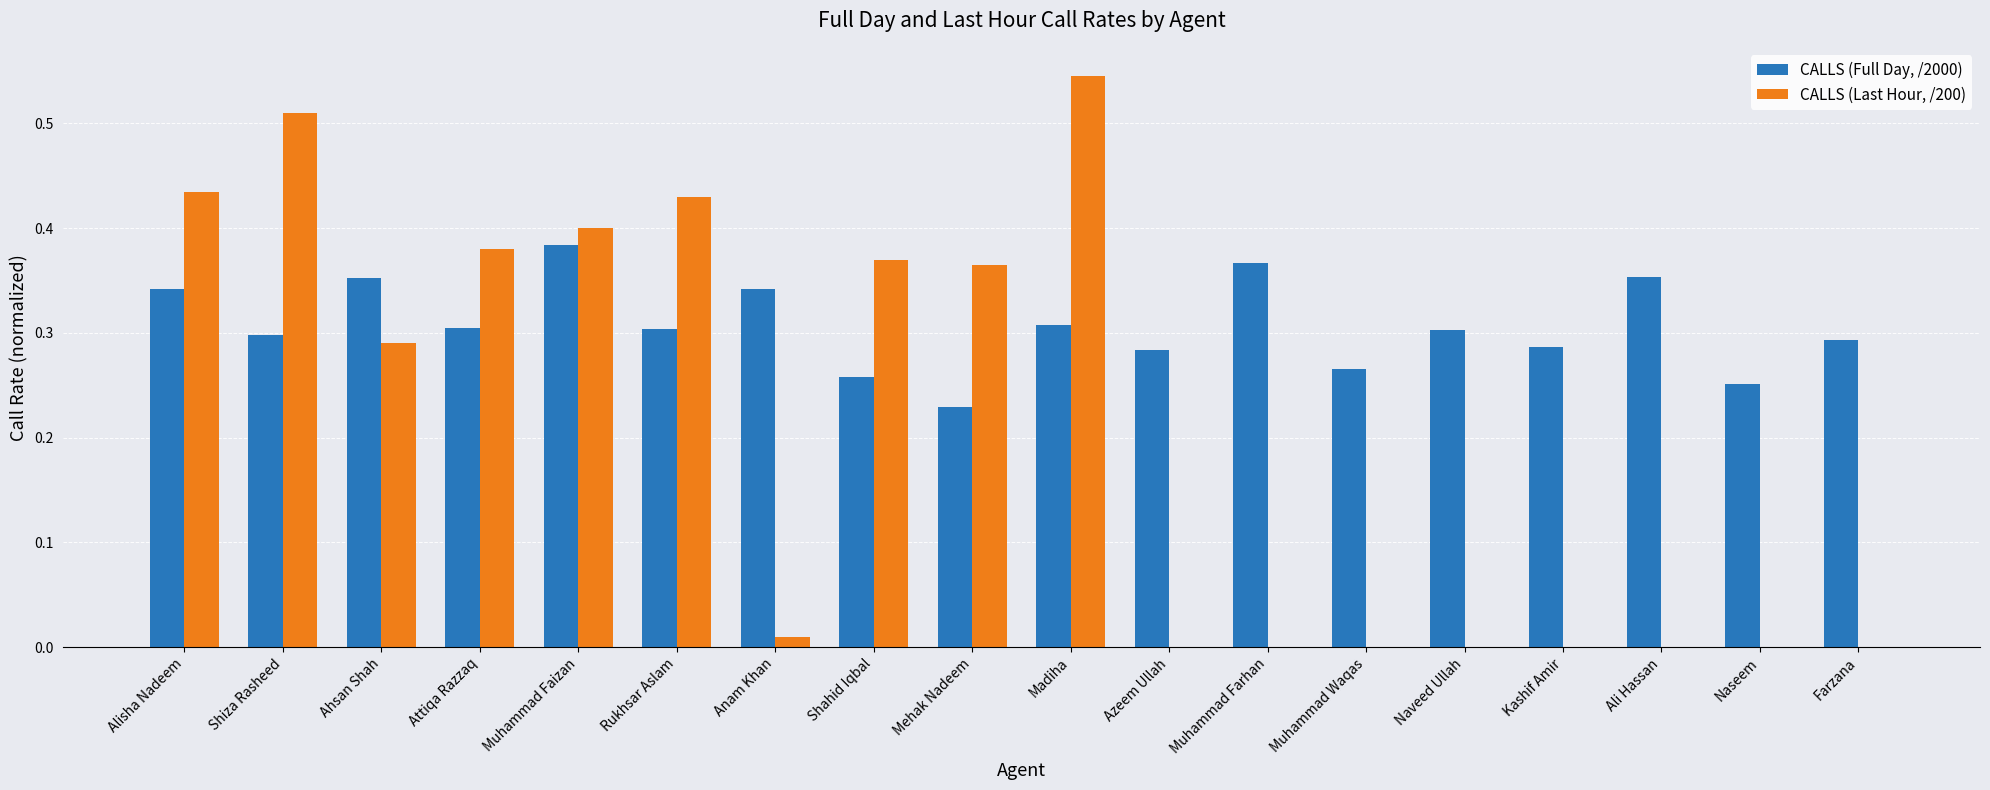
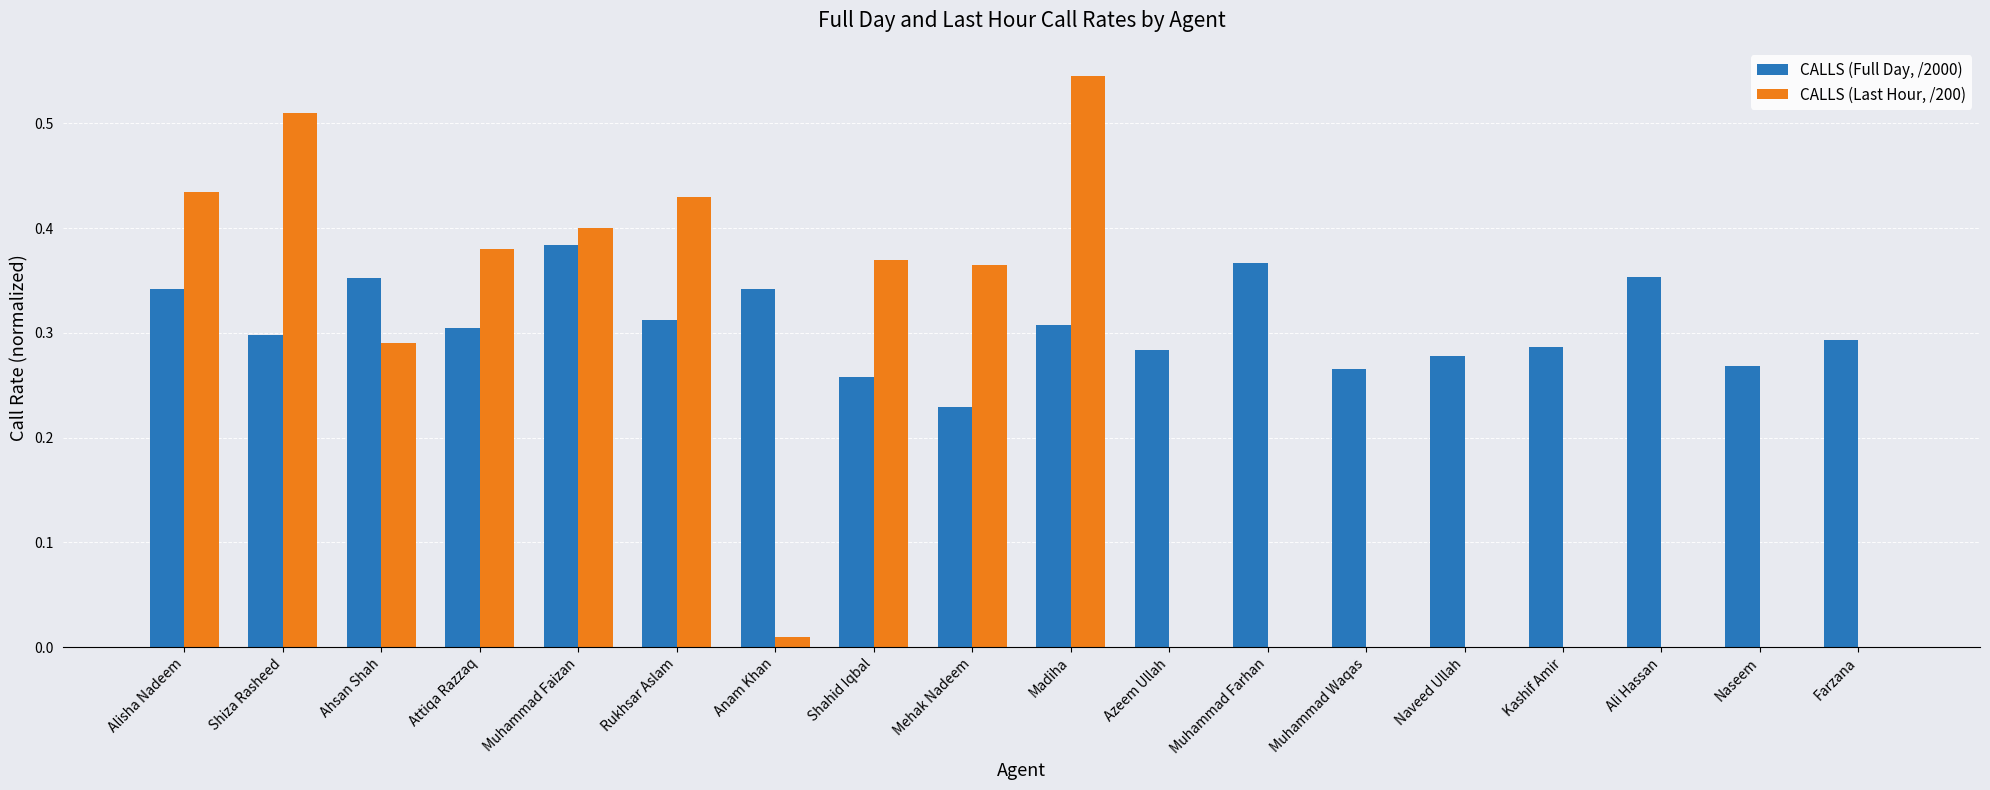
CALLS (Full Day, /2000), Rukhsar Aslam: 0.304 -> 0.312
CALLS (Full Day, /2000), Naveed Ullah: 0.303 -> 0.278
CALLS (Full Day, /2000), Naseem: 0.252 -> 0.268
